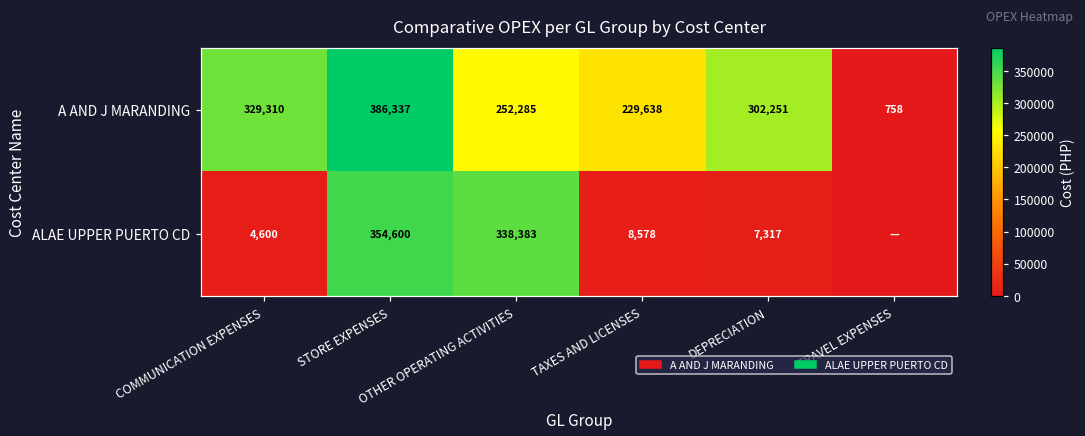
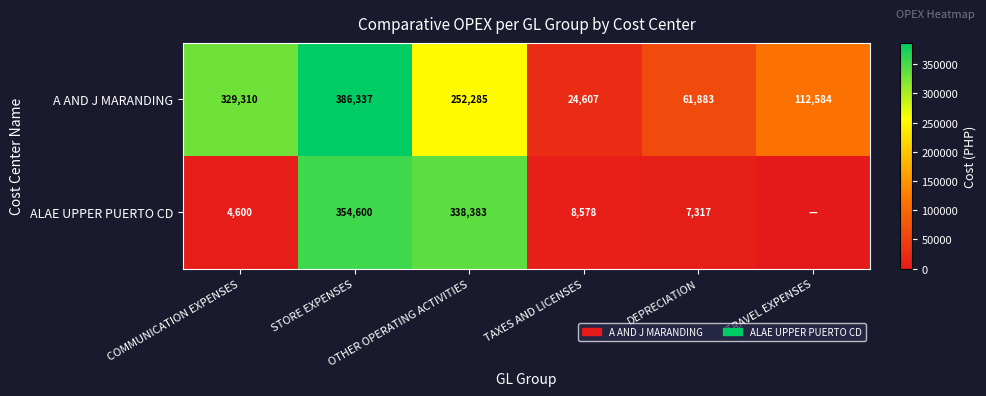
A AND J MARANDING, TAXES AND LICENSES: 229,638 -> 24,607
A AND J MARANDING, DEPRECIATION: 302,251 -> 61,883
A AND J MARANDING, TRAVEL EXPENSES: 758 -> 112,584
